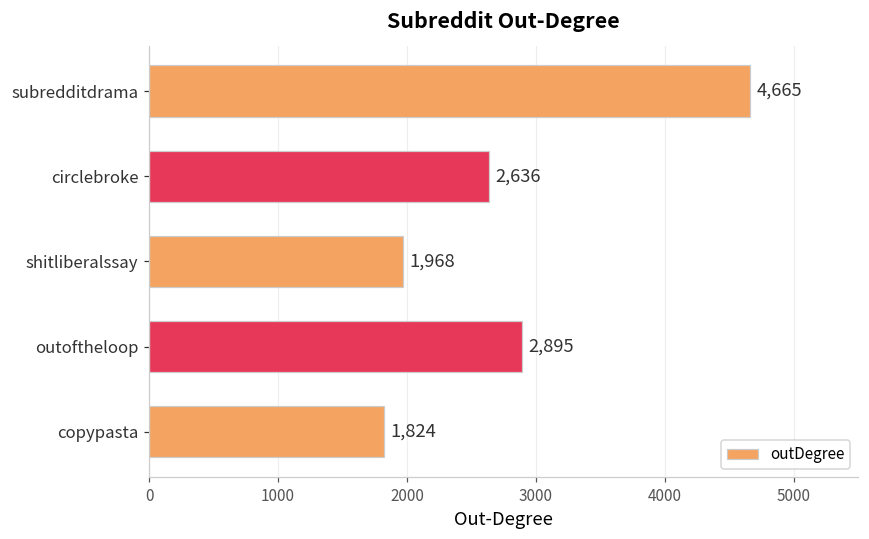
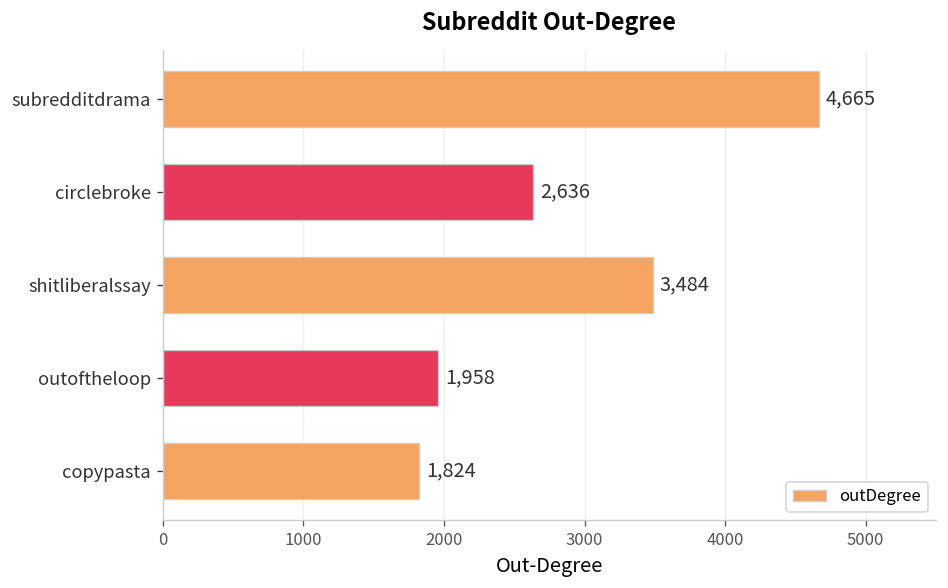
shitliberalssay: 1,968 -> 3,484
outoftheloop: 2,895 -> 1,958
